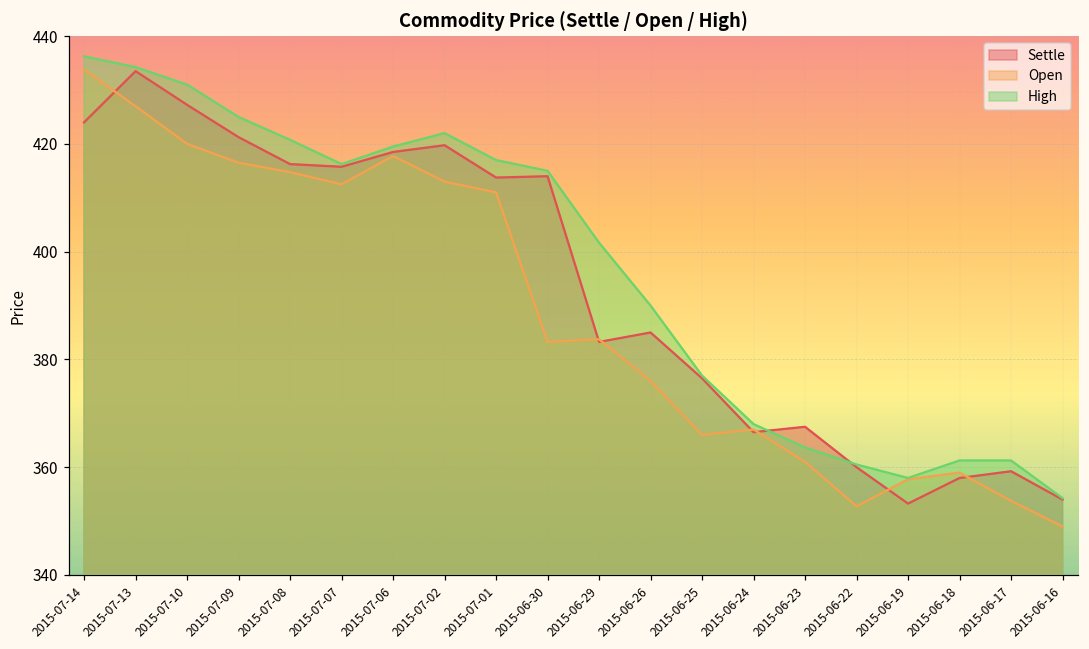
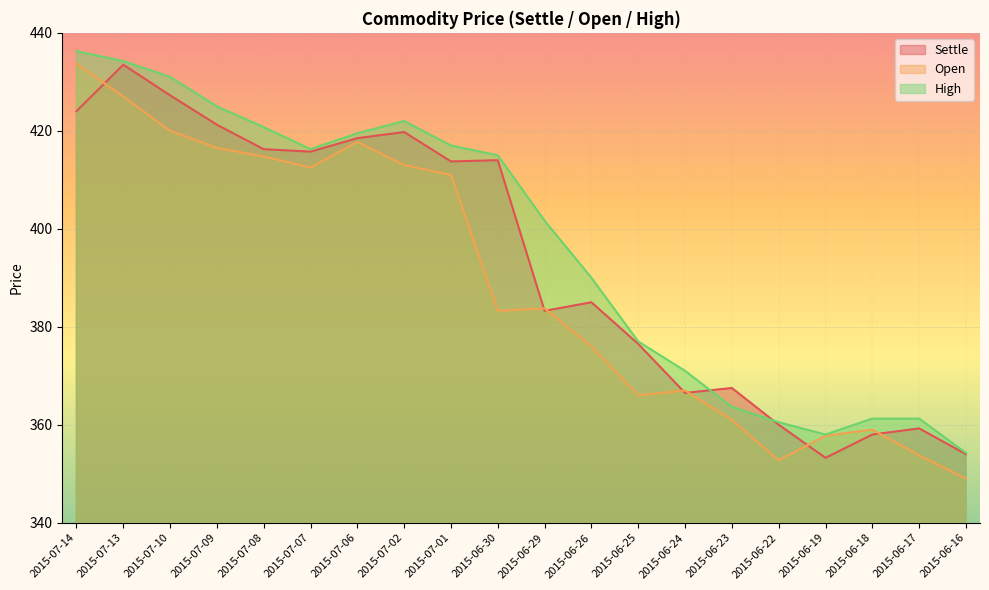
High, 2015-06-24: 368 -> 371
